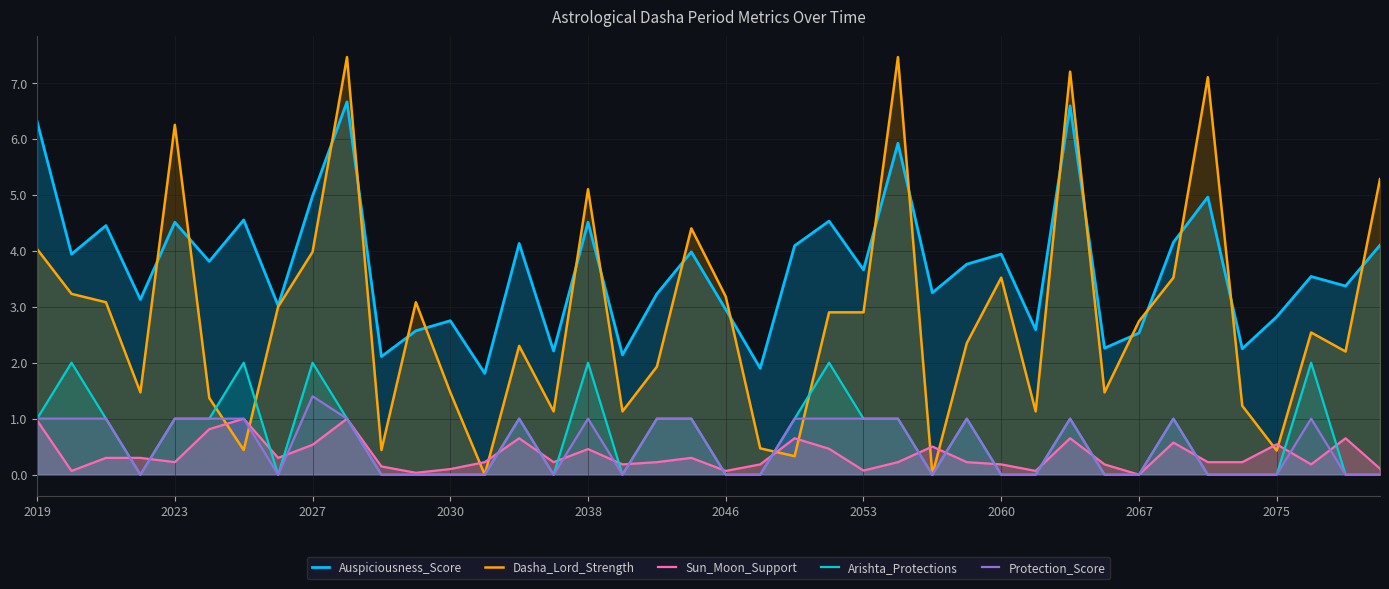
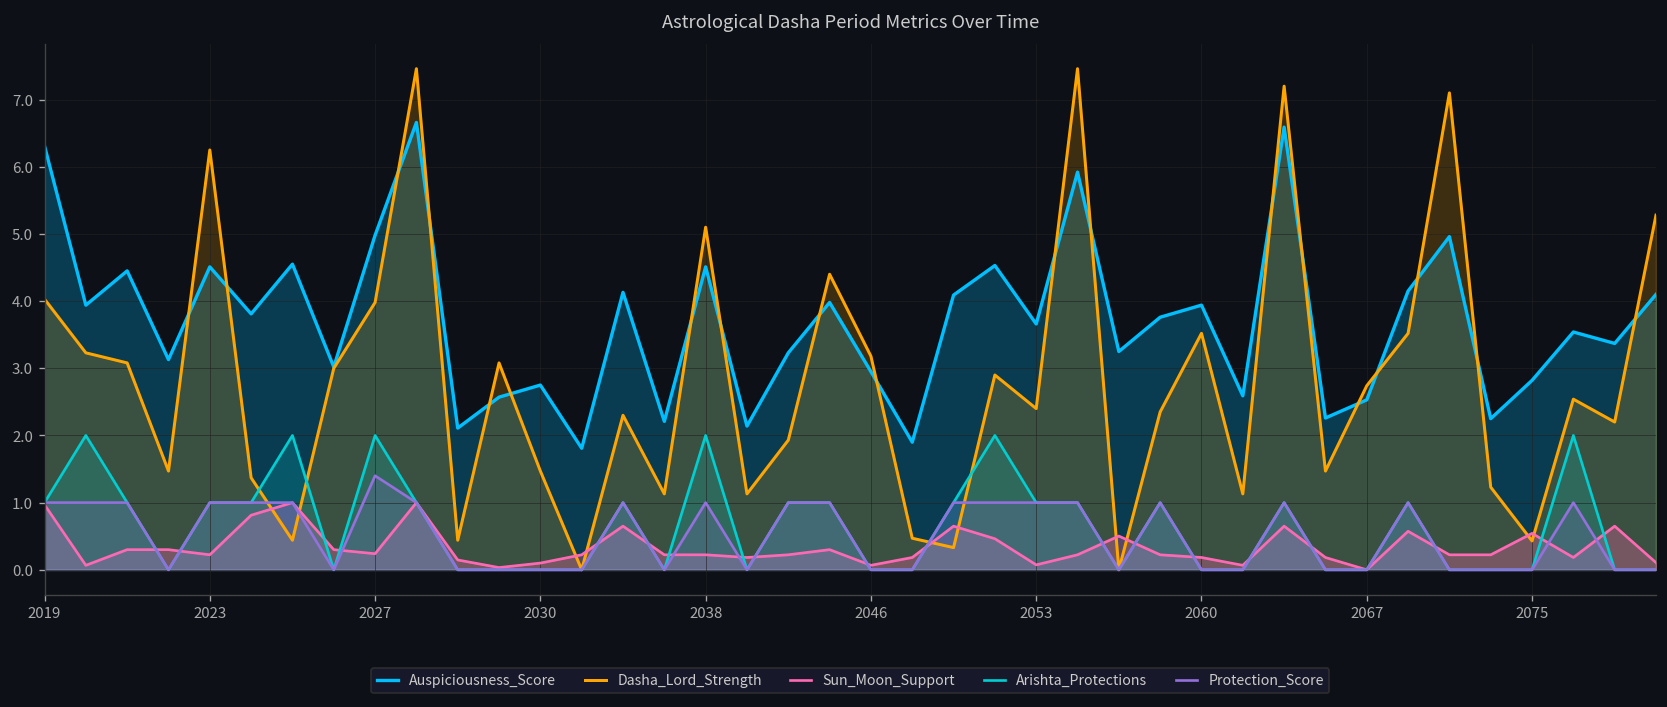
Sun_Moon_Support, 2027: 0.5 -> 0.2
Sun_Moon_Support, 2038: 0.5 -> 0.2
Dasha_Lord_Strength, 2053: 2.9 -> 2.4
